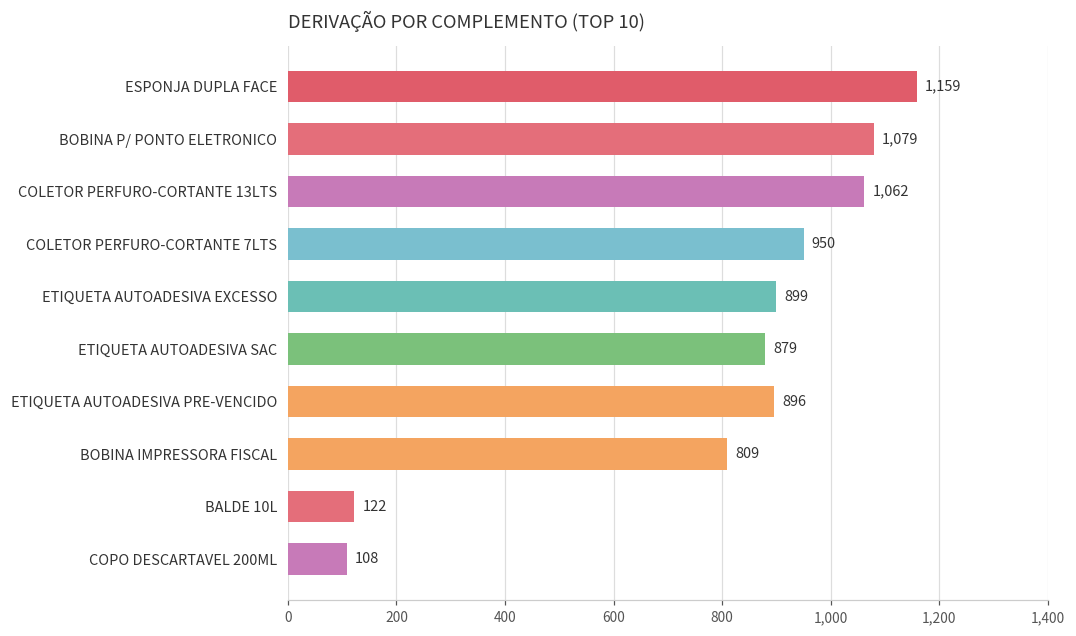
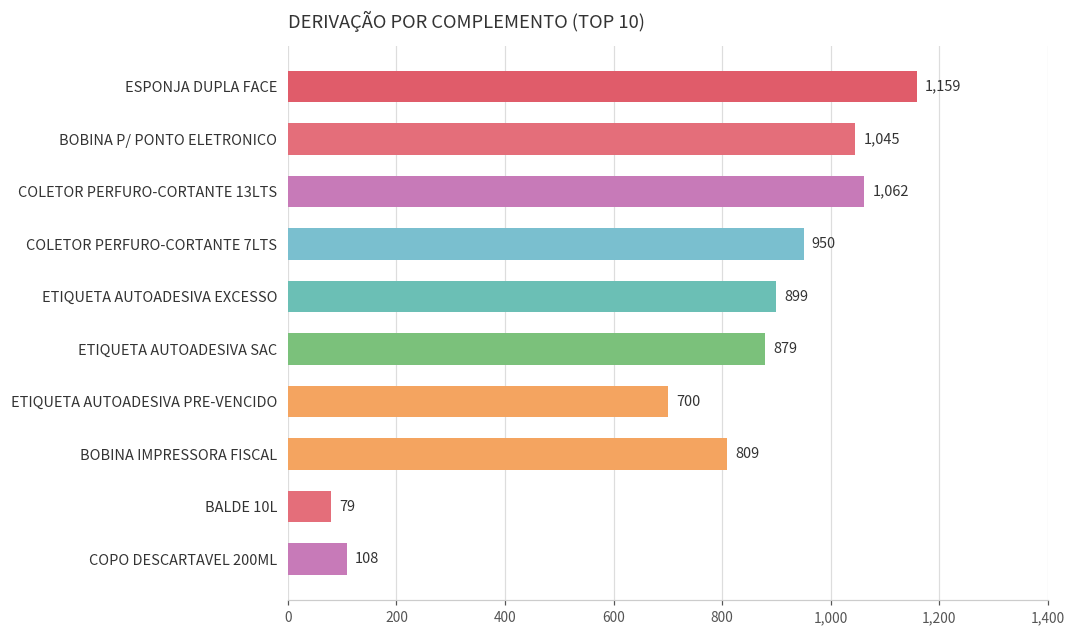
BOBINA P/ PONTO ELETRONICO: 1,079 -> 1,045
ETIQUETA AUTOADESIVA PRE-VENCIDO: 896 -> 700
BALDE 10L: 122 -> 79
